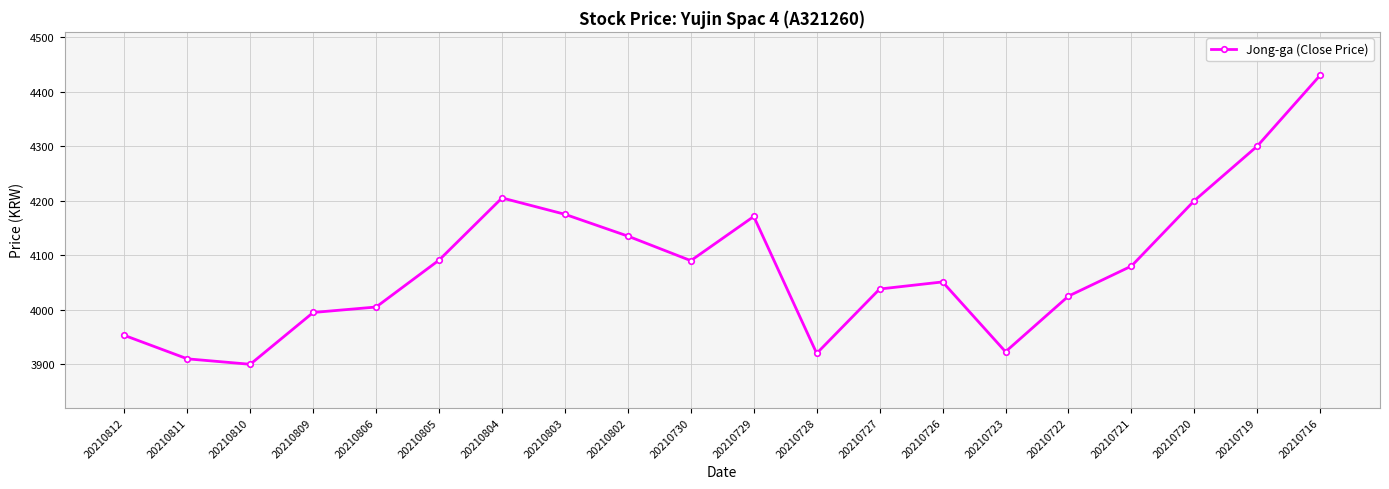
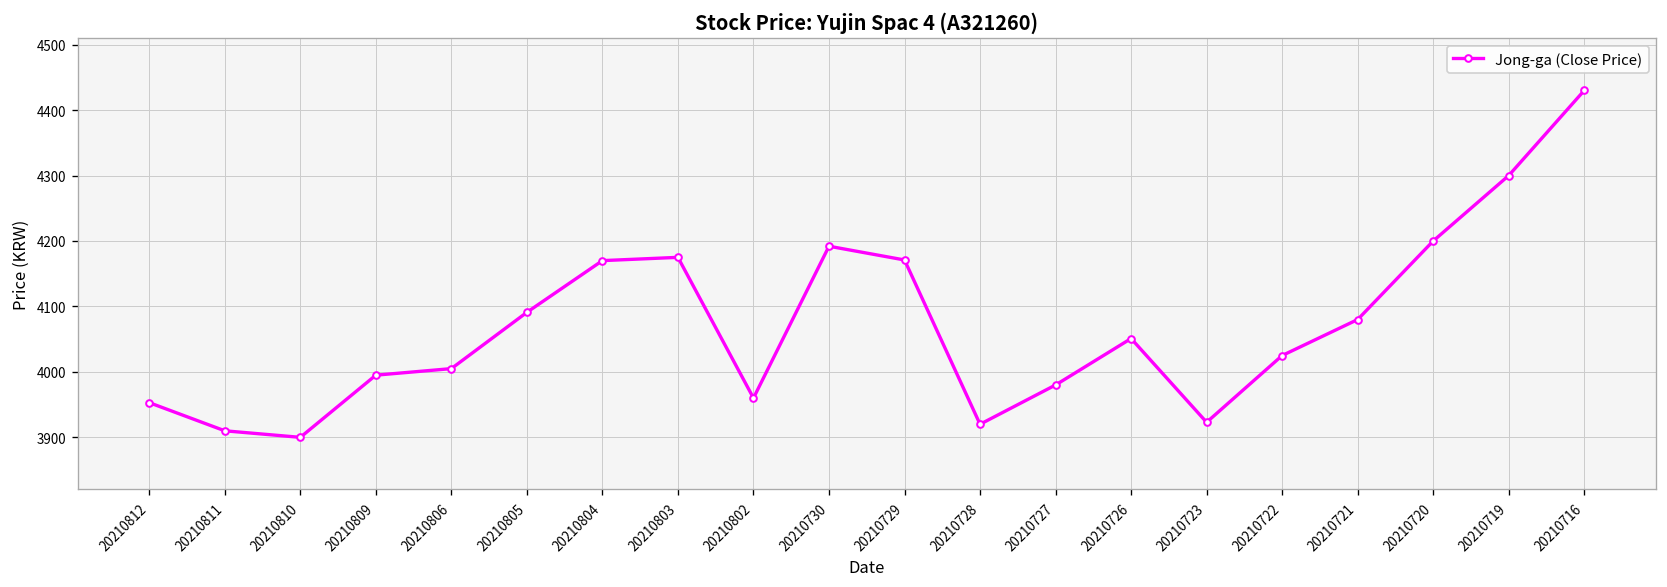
20210804: 4210 -> 4170
20210802: 4140 -> 3960
20210730: 4090 -> 4190
20210727: 4040 -> 3980
